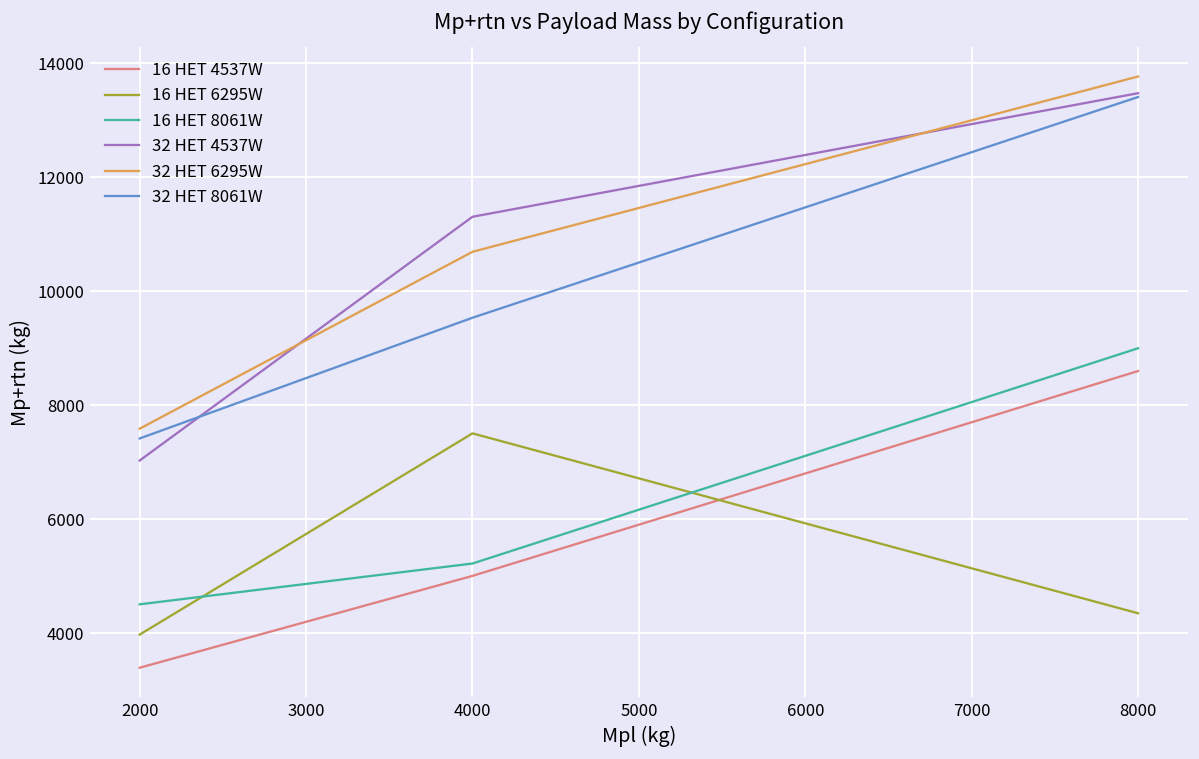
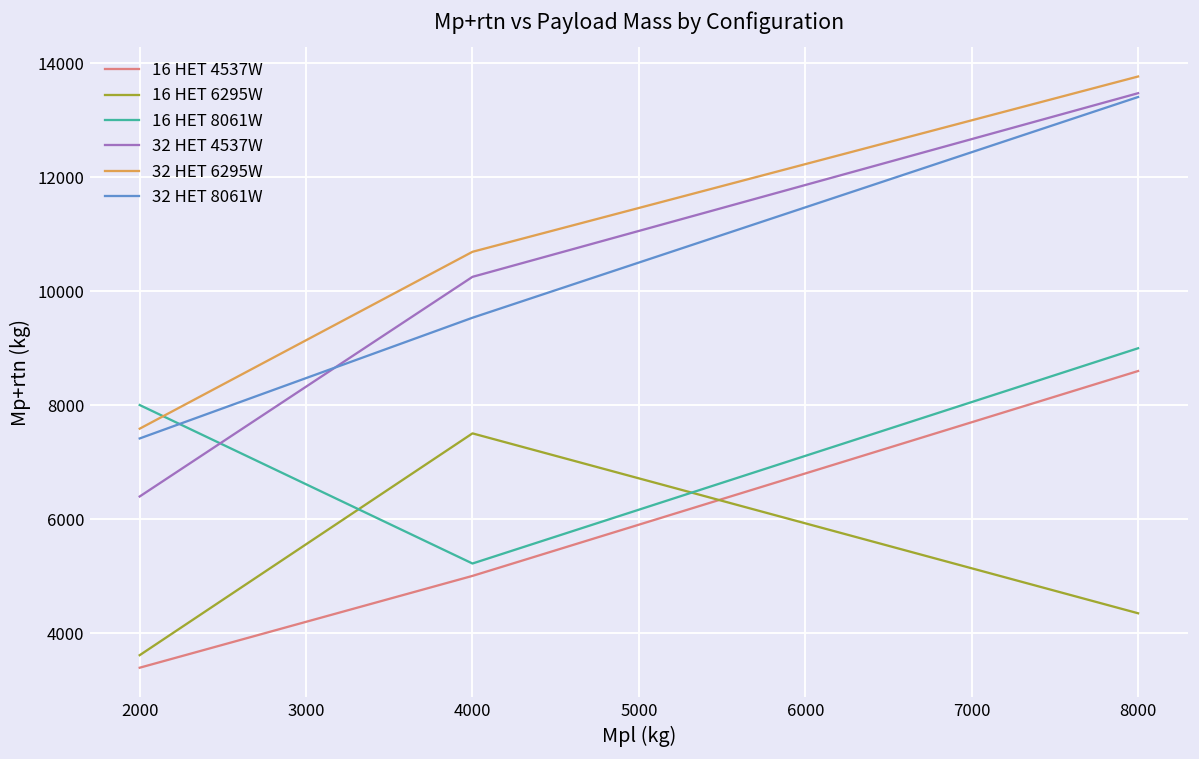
16 HET 6295W, 2000: 4000 -> 3600
16 HET 8061W, 2000: 4500 -> 8000
32 HET 4537W, 2000: 7000 -> 6400
32 HET 4537W, 4000: 11300 -> 10300
